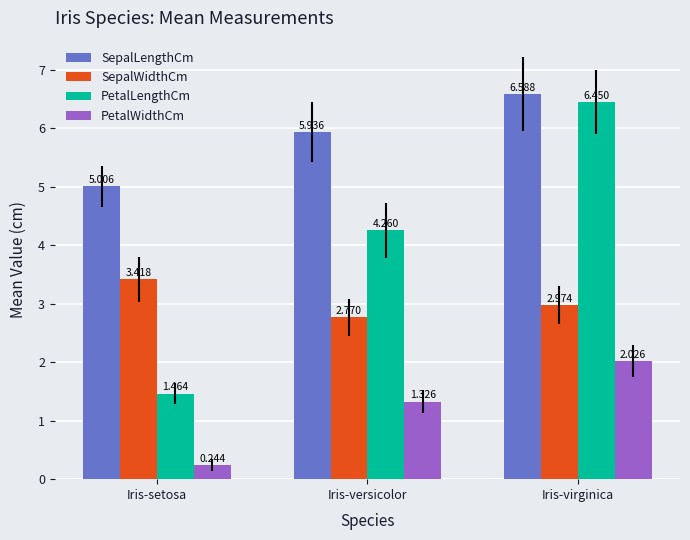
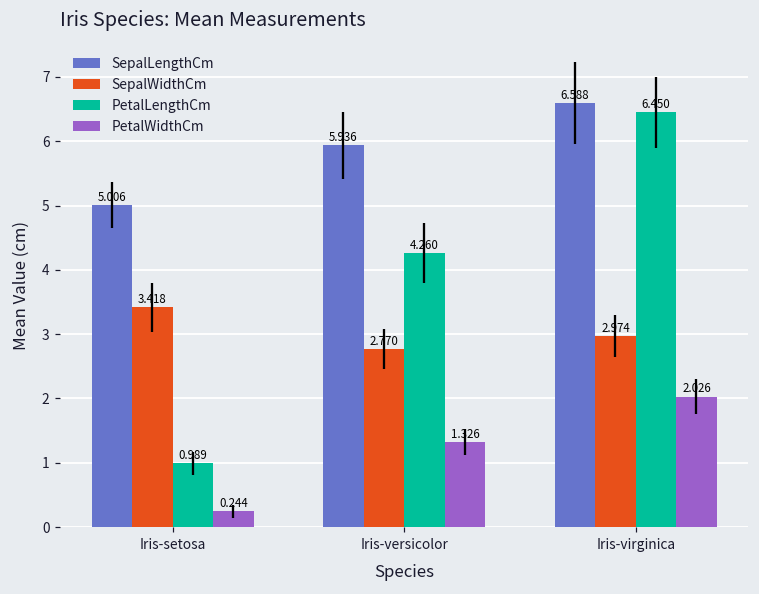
PetalLengthCm, Iris-setosa: 1.464 -> 0.989
